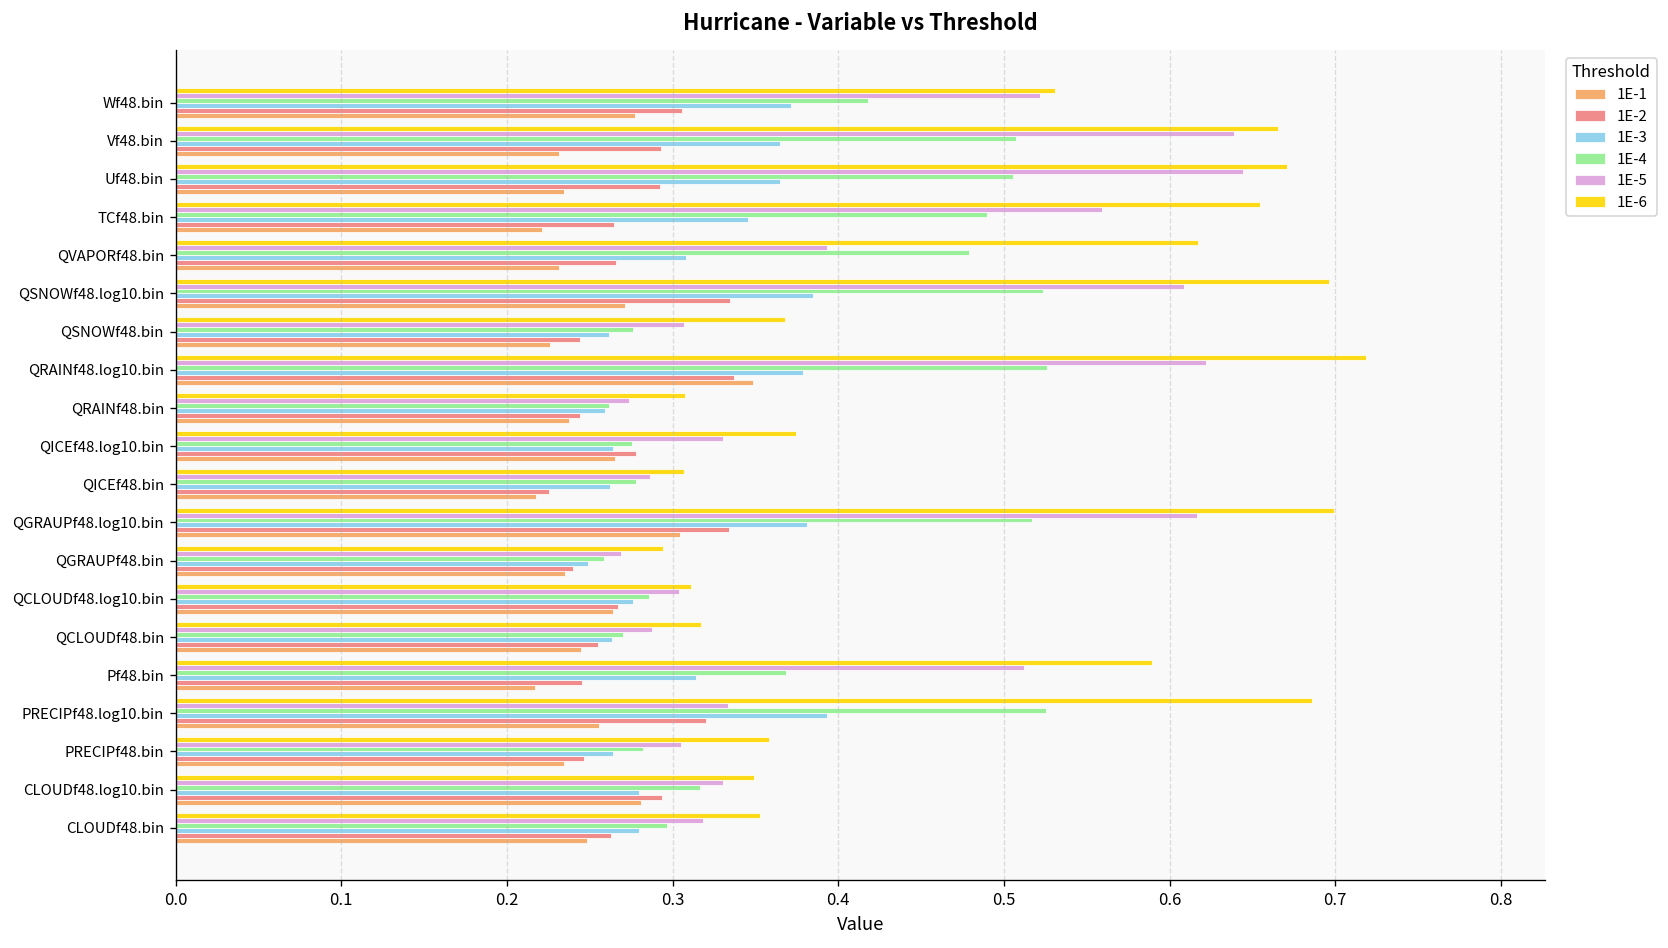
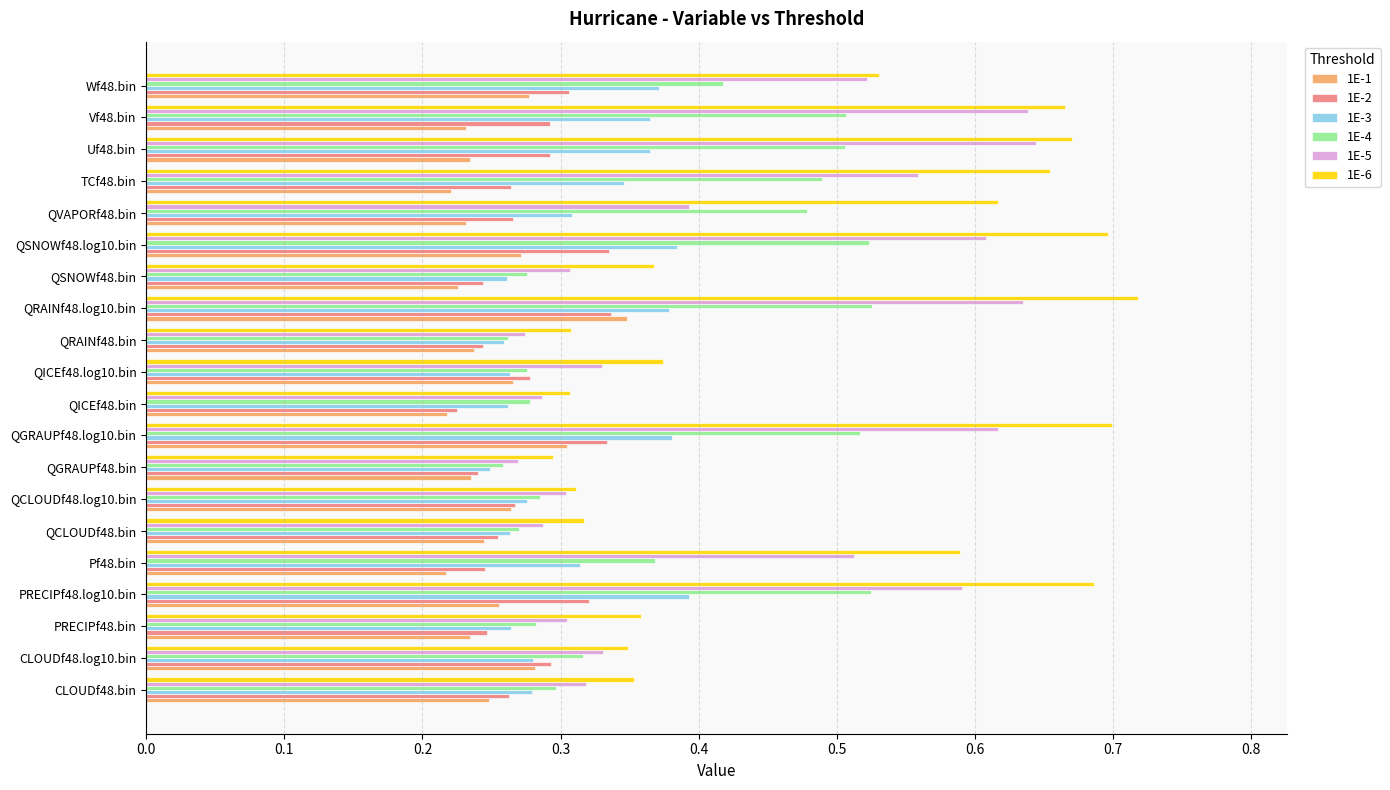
1E-5, QRAINf48.log10.bin: 0.622 -> 0.635
1E-5, PRECIPf48.log10.bin: 0.333 -> 0.591
